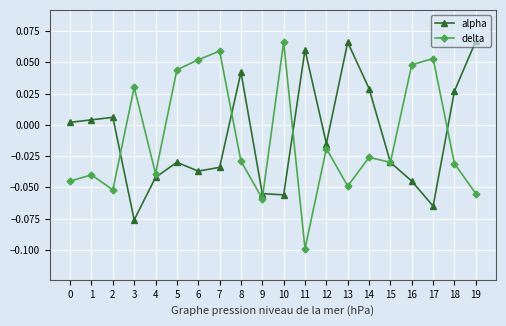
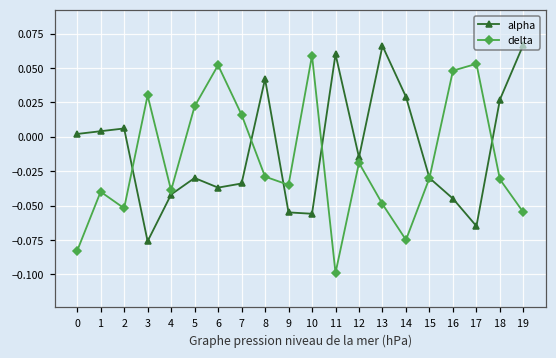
delta, 0: -0.045 -> -0.083
delta, 5: 0.044 -> 0.022
delta, 7: 0.059 -> 0.016
delta, 9: -0.059 -> -0.035
delta, 10: 0.066 -> 0.059
delta, 14: -0.026 -> -0.075
